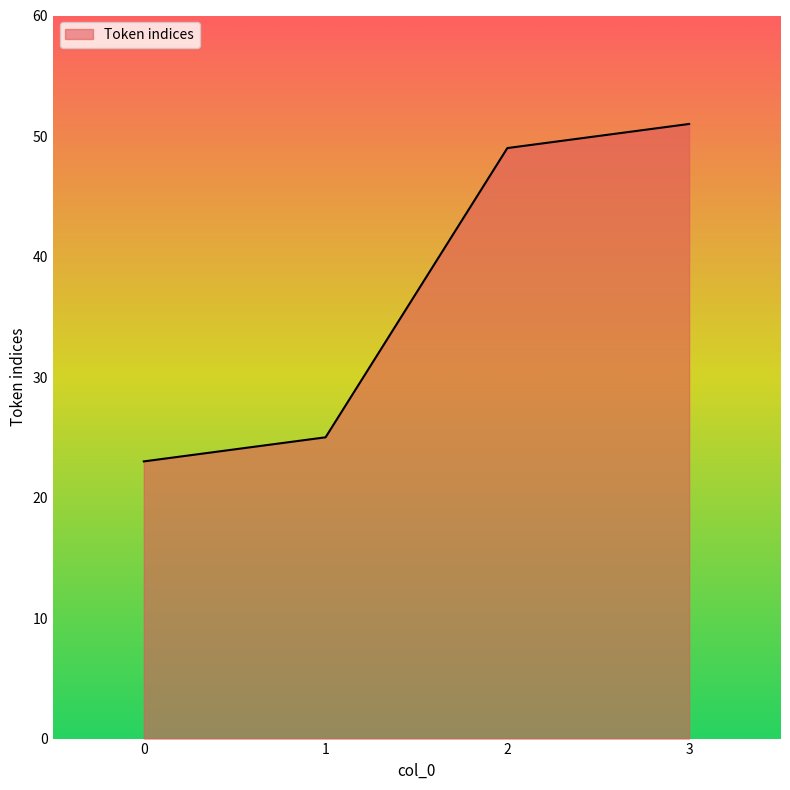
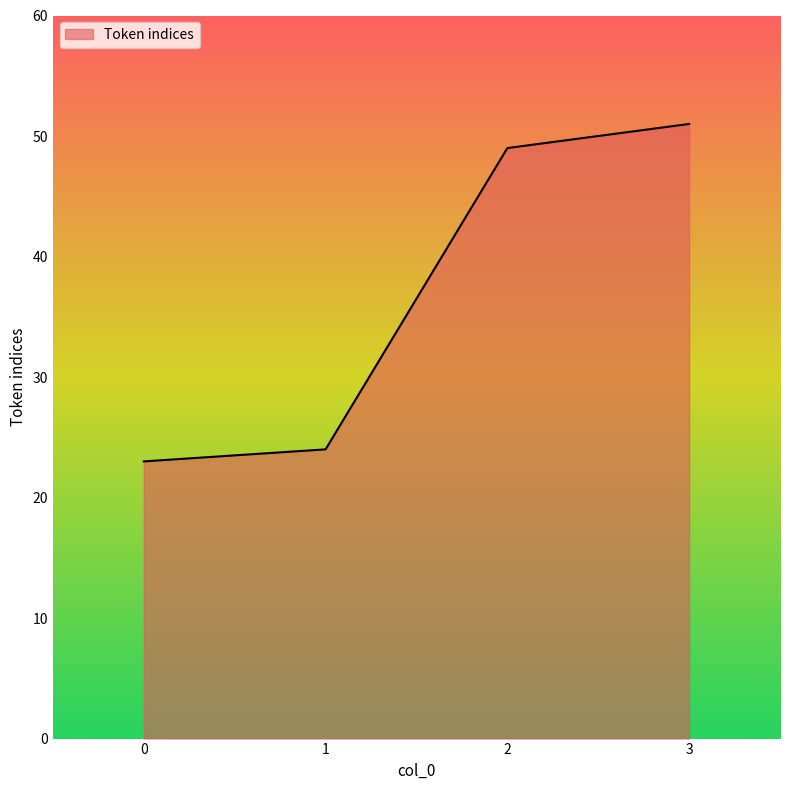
1: 25 -> 24
